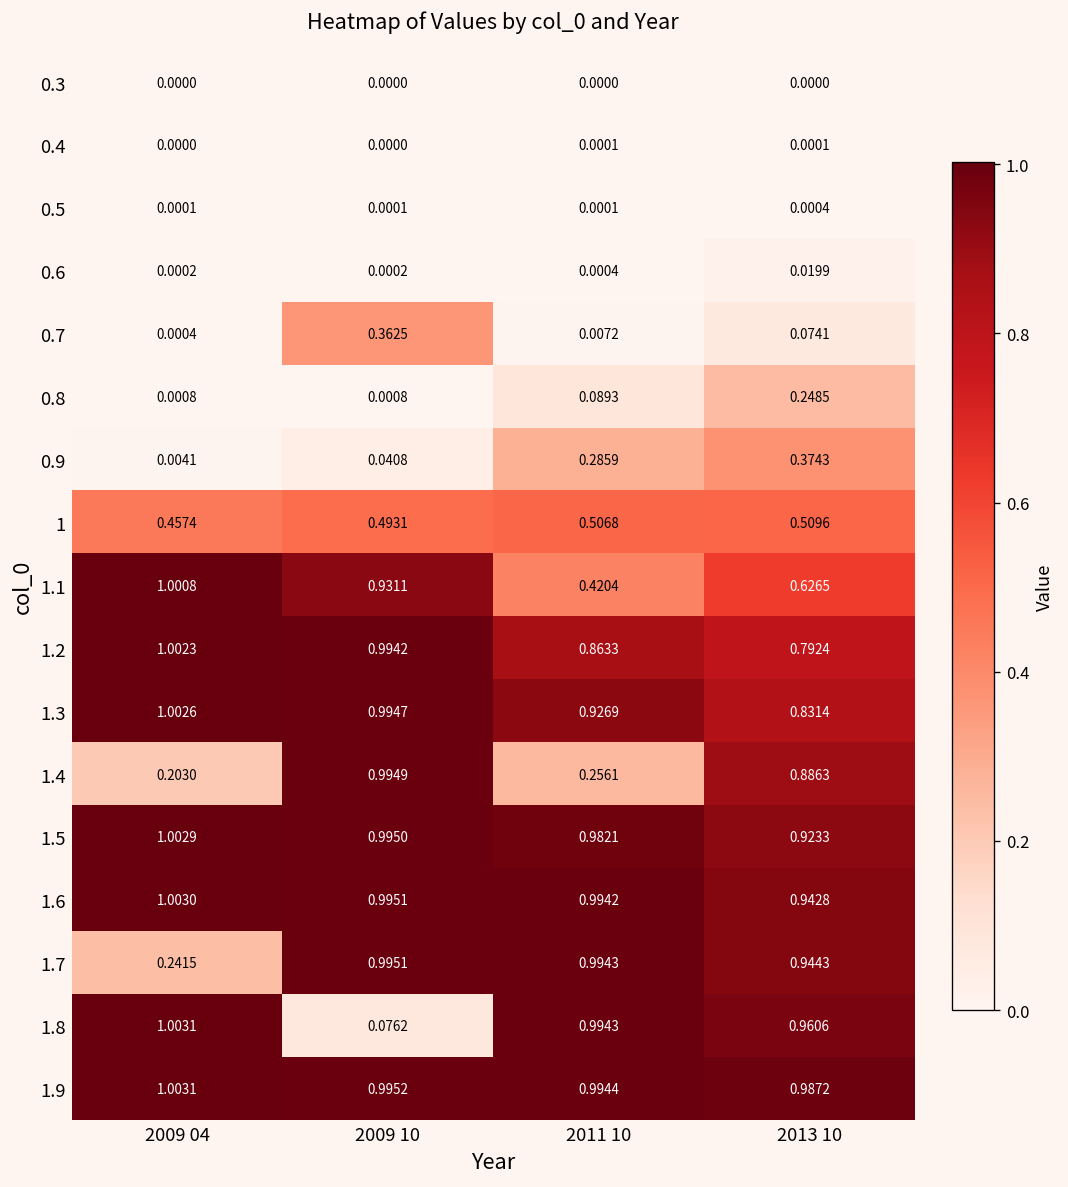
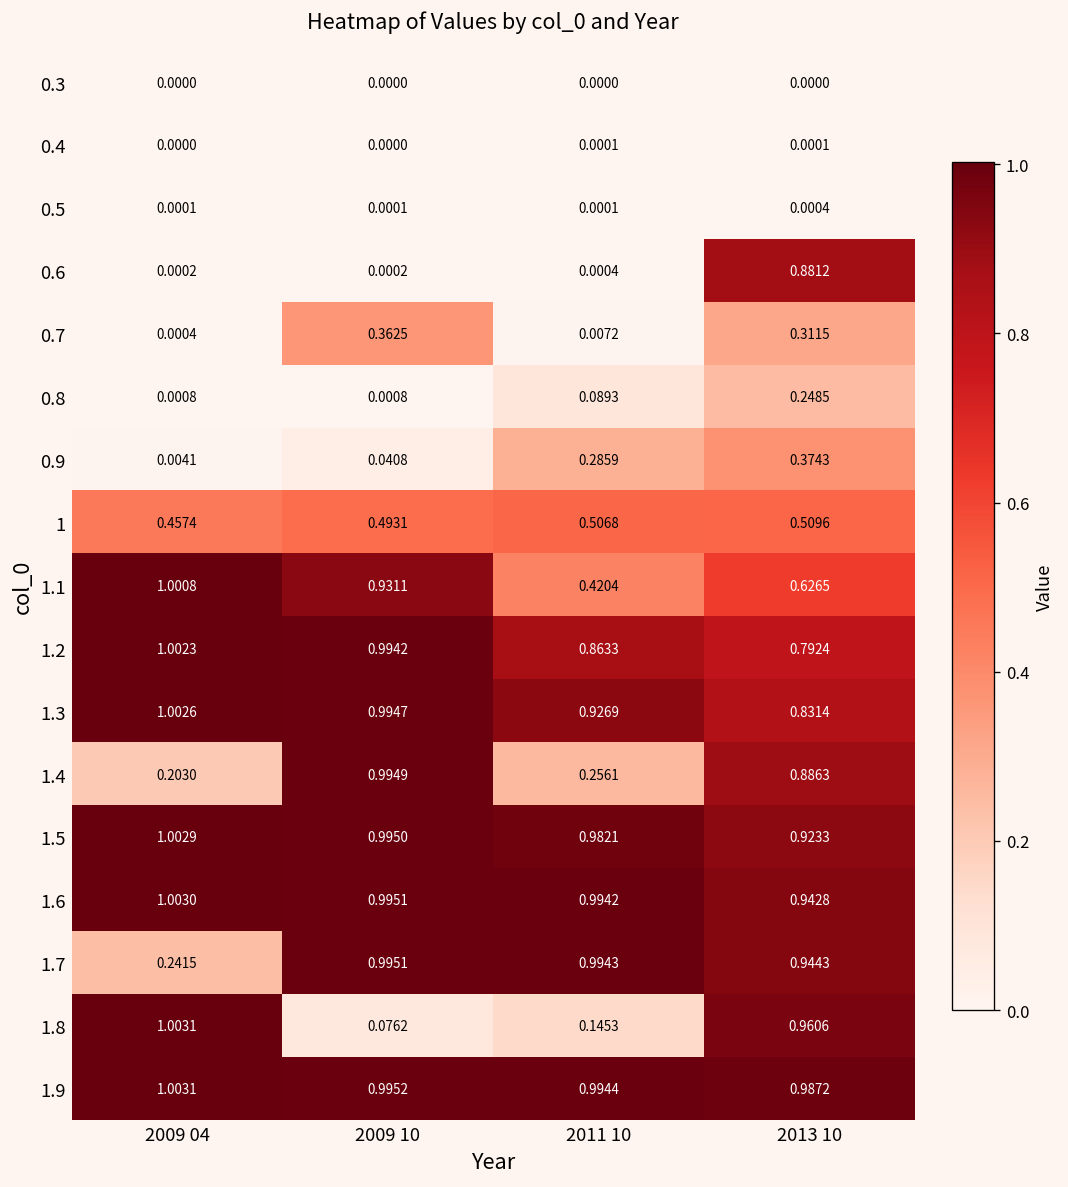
0.6, 2013 10: 0.0199 -> 0.8812
0.7, 2013 10: 0.0741 -> 0.3115
1.8, 2011 10: 0.9943 -> 0.1453
